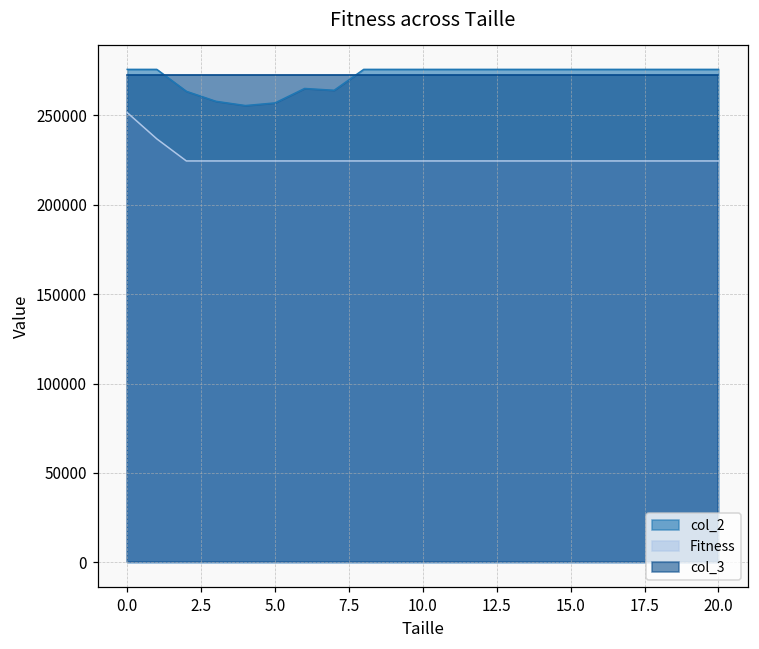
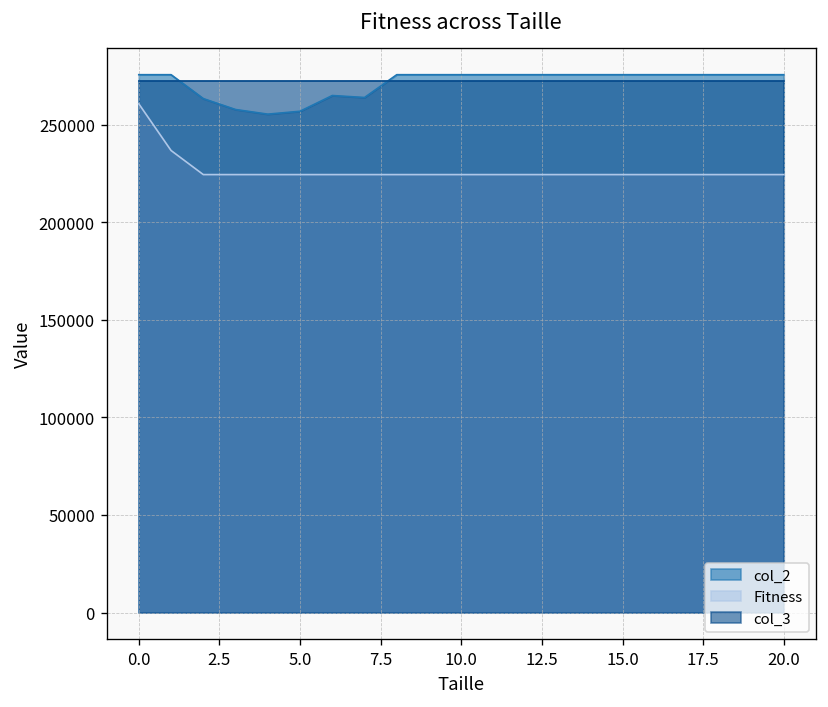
Fitness, 0.0: 251000 -> 261000
